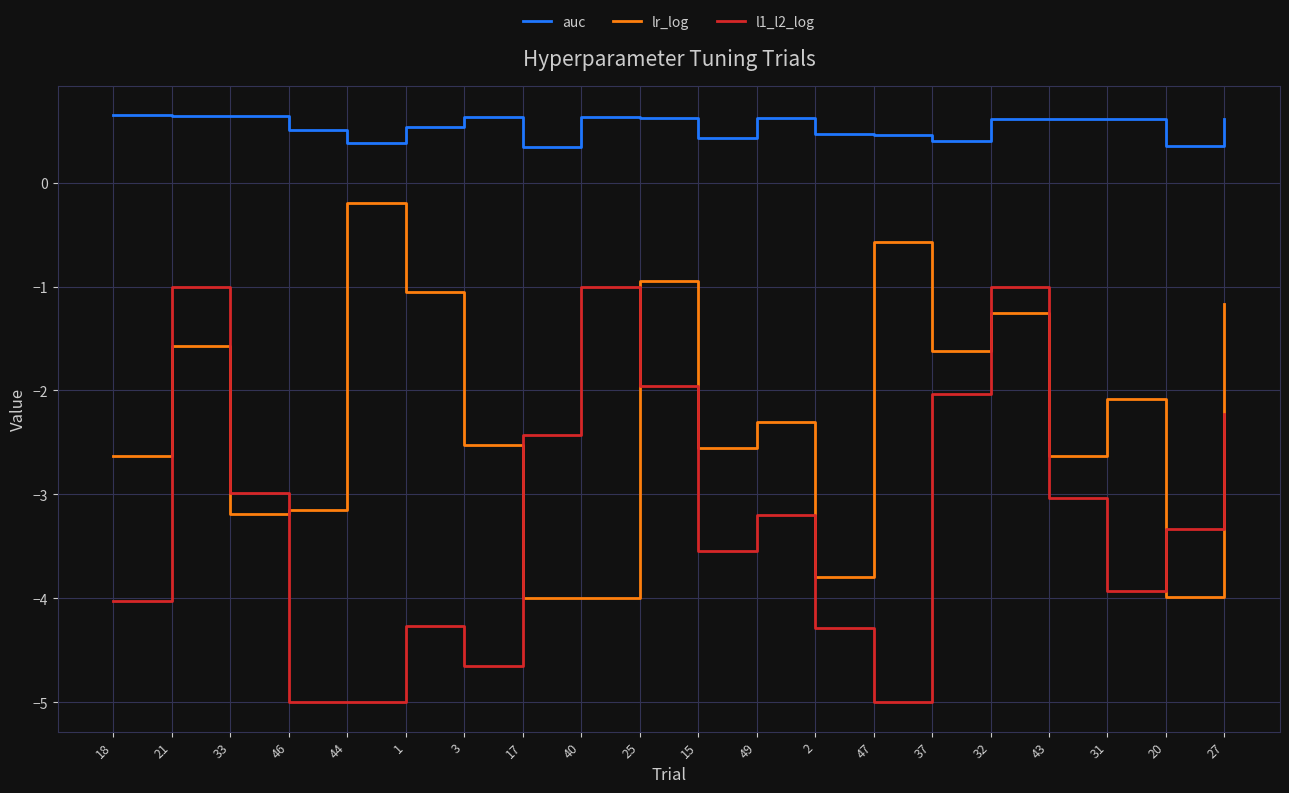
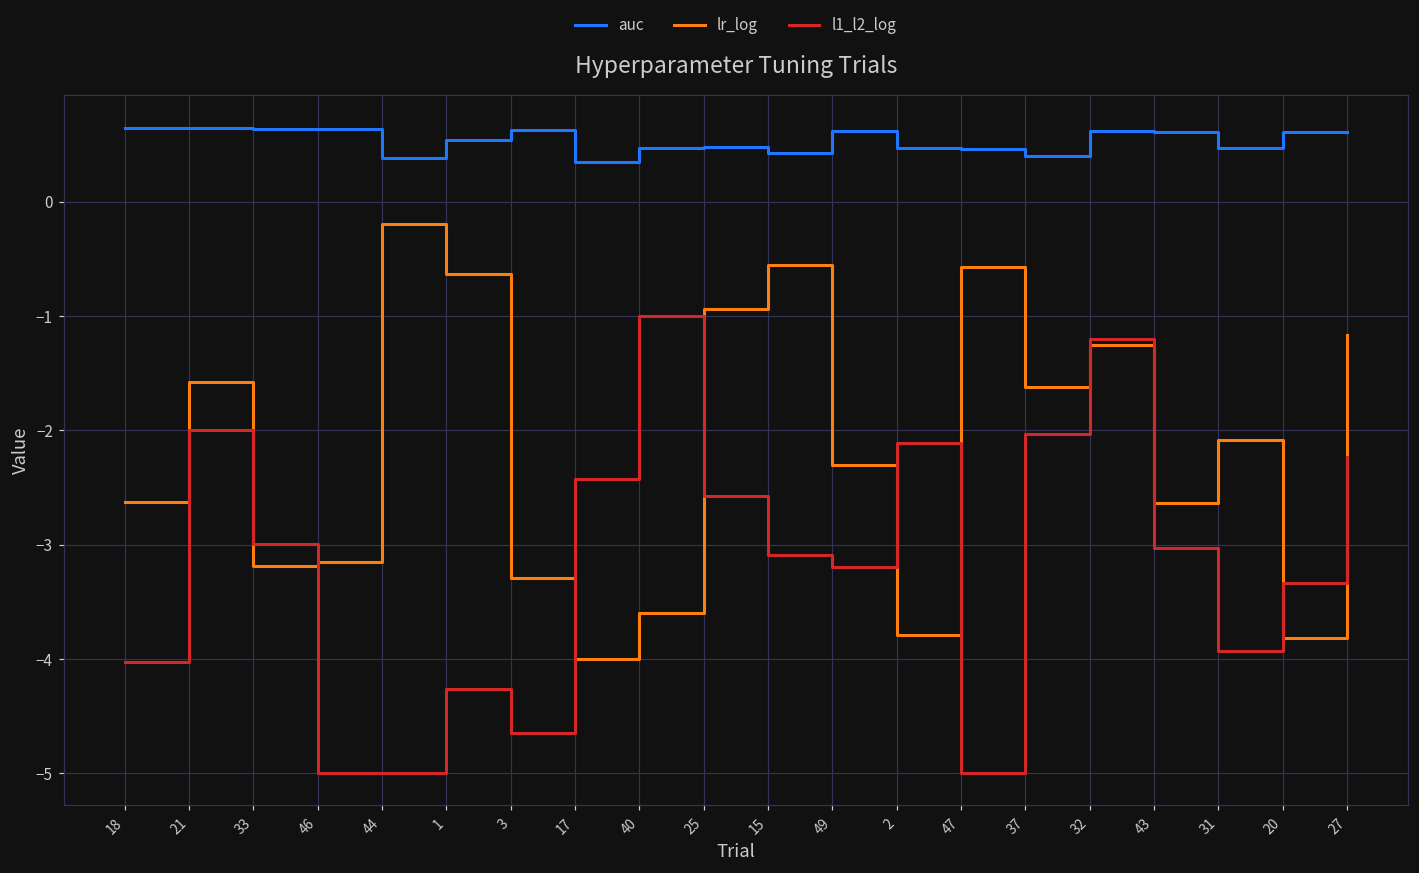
l1_l2_log, 21: -1 -> -2
auc, 46: 0.51 -> 0.63
lr_log, 1: -1.05 -> -0.63
lr_log, 3: -2.52 -> -3.29
auc, 40: 0.63 -> 0.47
lr_log, 40: -4.0 -> -3.6
auc, 25: 0.63 -> 0.48
l1_l2_log, 25: -1.96 -> -2.57
lr_log, 15: -2.55 -> -0.56
l1_l2_log, 15: -3.54 -> -3.09
l1_l2_log, 2: -4.28 -> -2.11
l1_l2_log, 32: -1.0 -> -1.2
auc, 31: 0.61 -> 0.47
auc, 20: 0.35 -> 0.61
lr_log, 20: -3.99 -> -3.82
